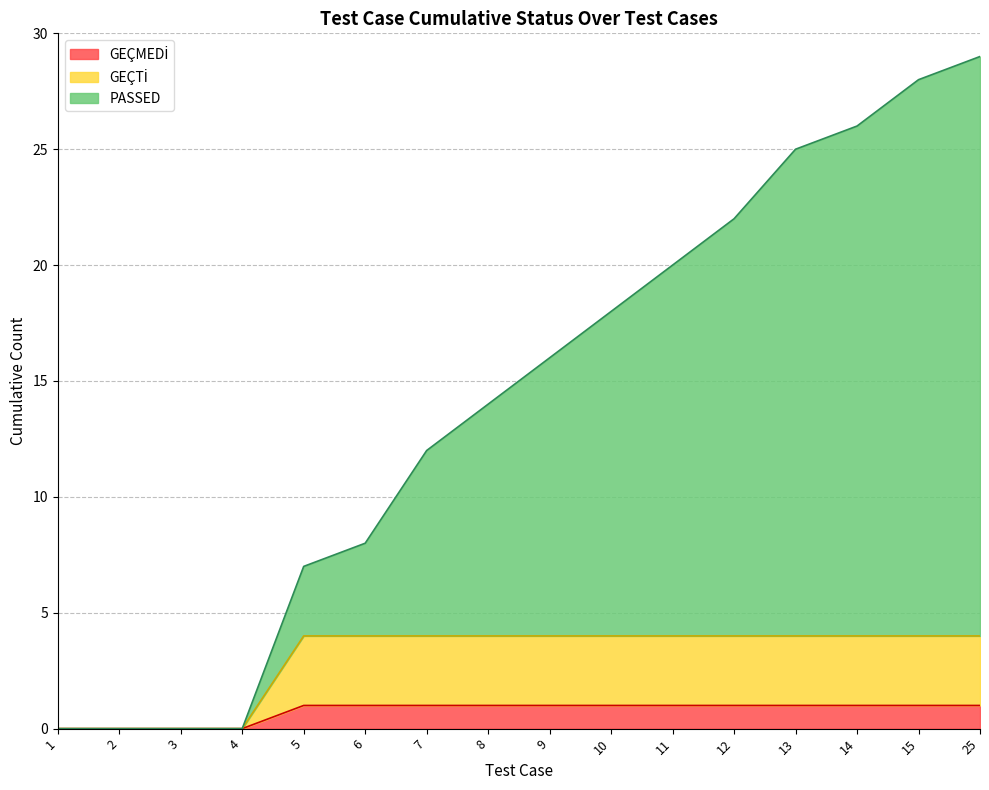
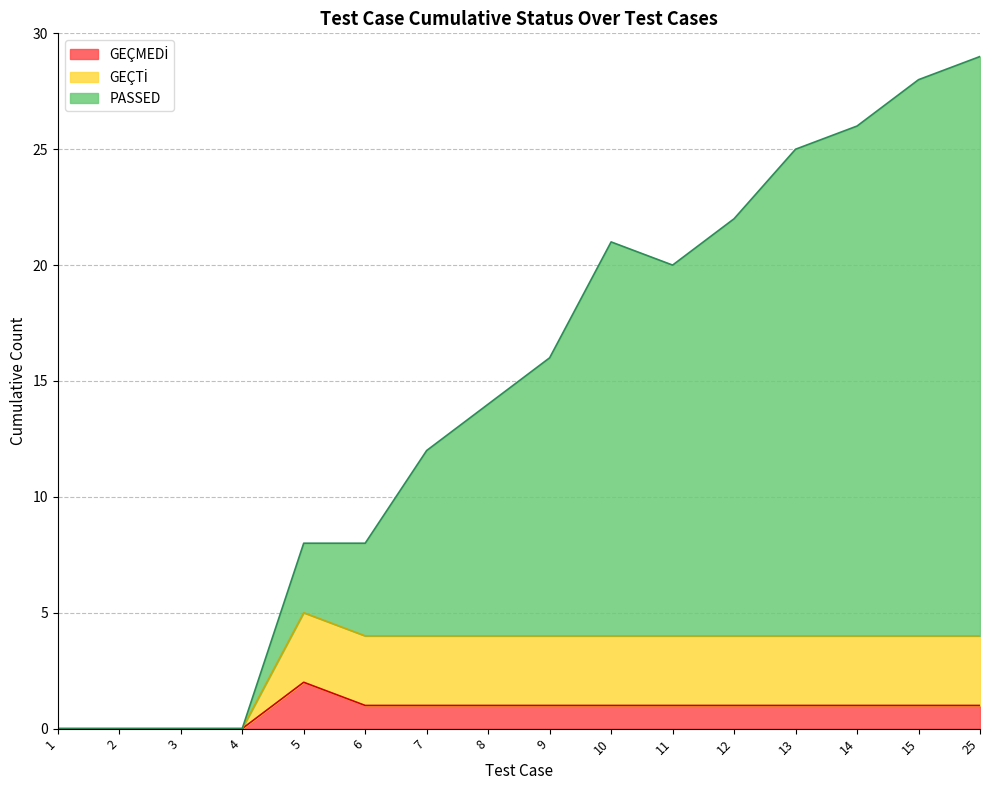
GEÇMEDİ, 5: 1 -> 2
PASSED, 10: 14 -> 17
